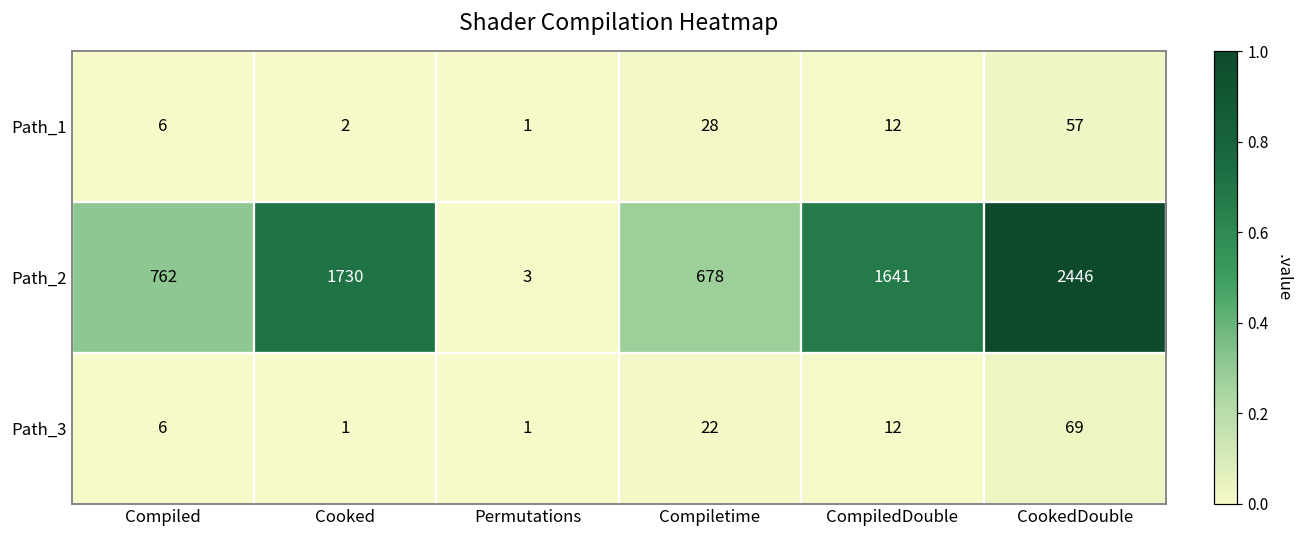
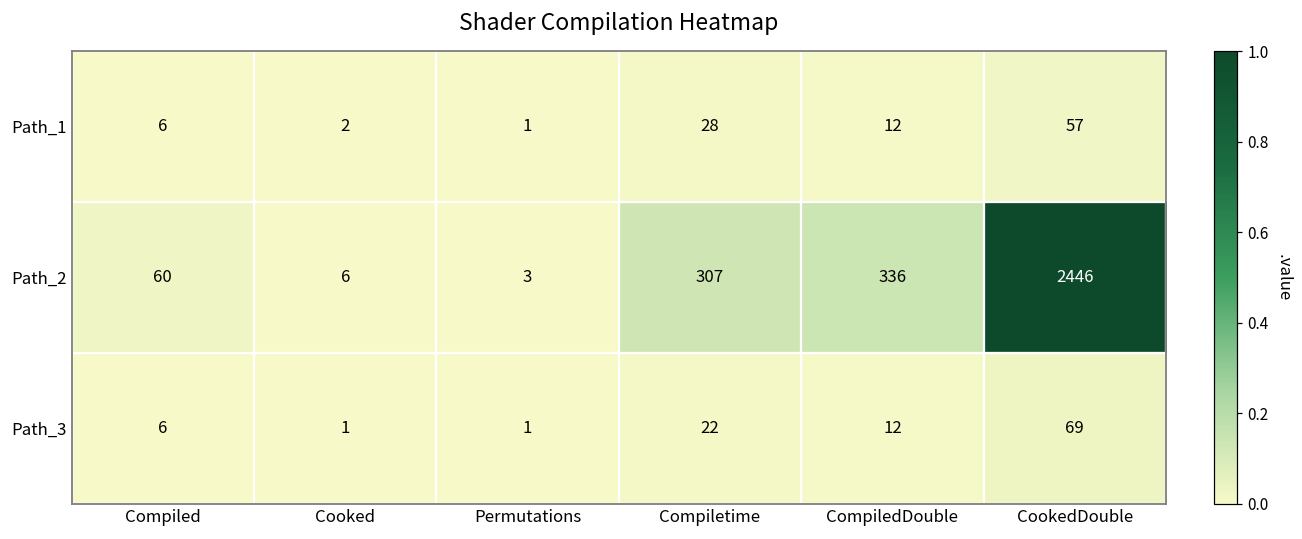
Path_2, Compiled: 762 -> 60
Path_2, Cooked: 1730 -> 6
Path_2, Compiletime: 678 -> 307
Path_2, CompiledDouble: 1641 -> 336
